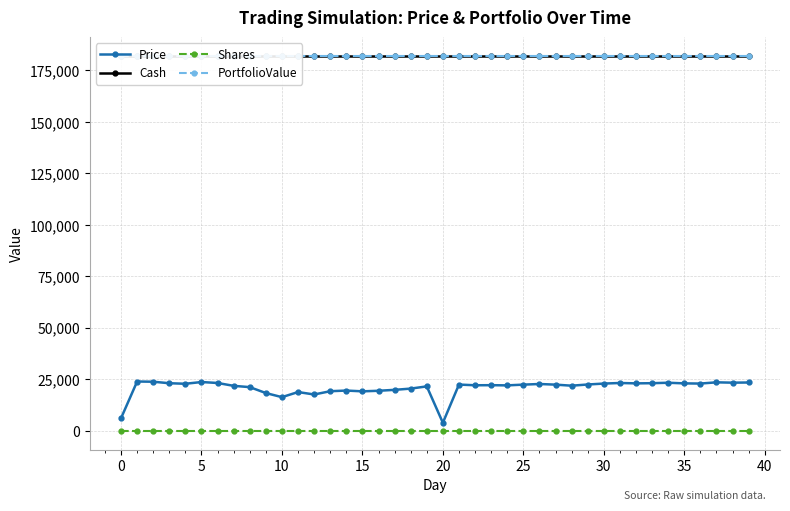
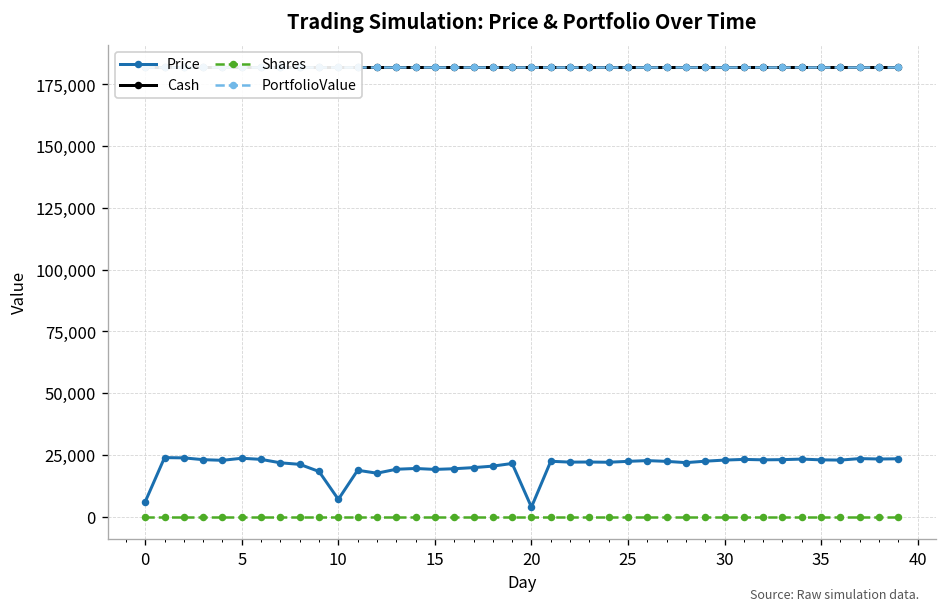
Price, 10: 16,000 -> 7,000
